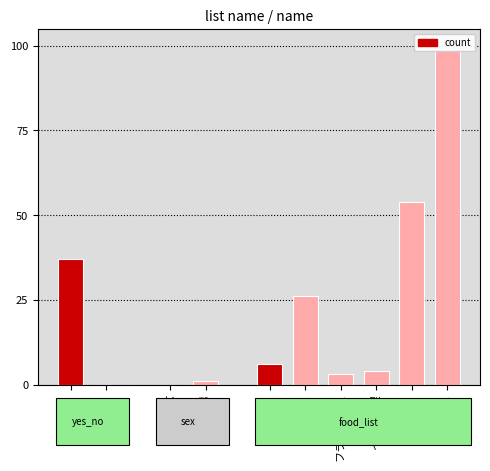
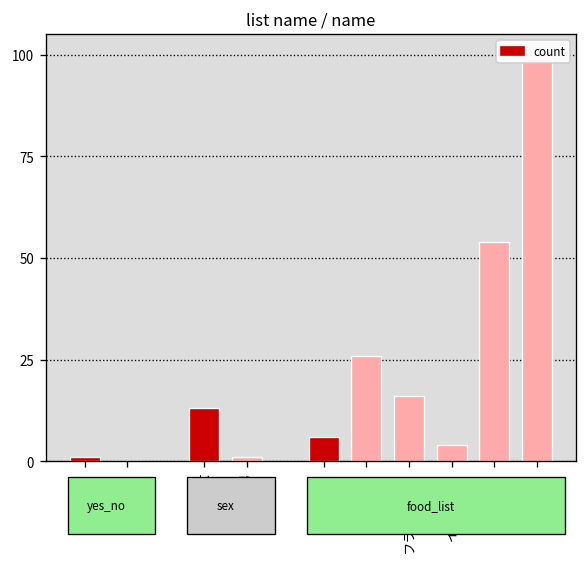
はい: 37 -> 1
女: 0 -> 13
フランス料理: 3 -> 16
